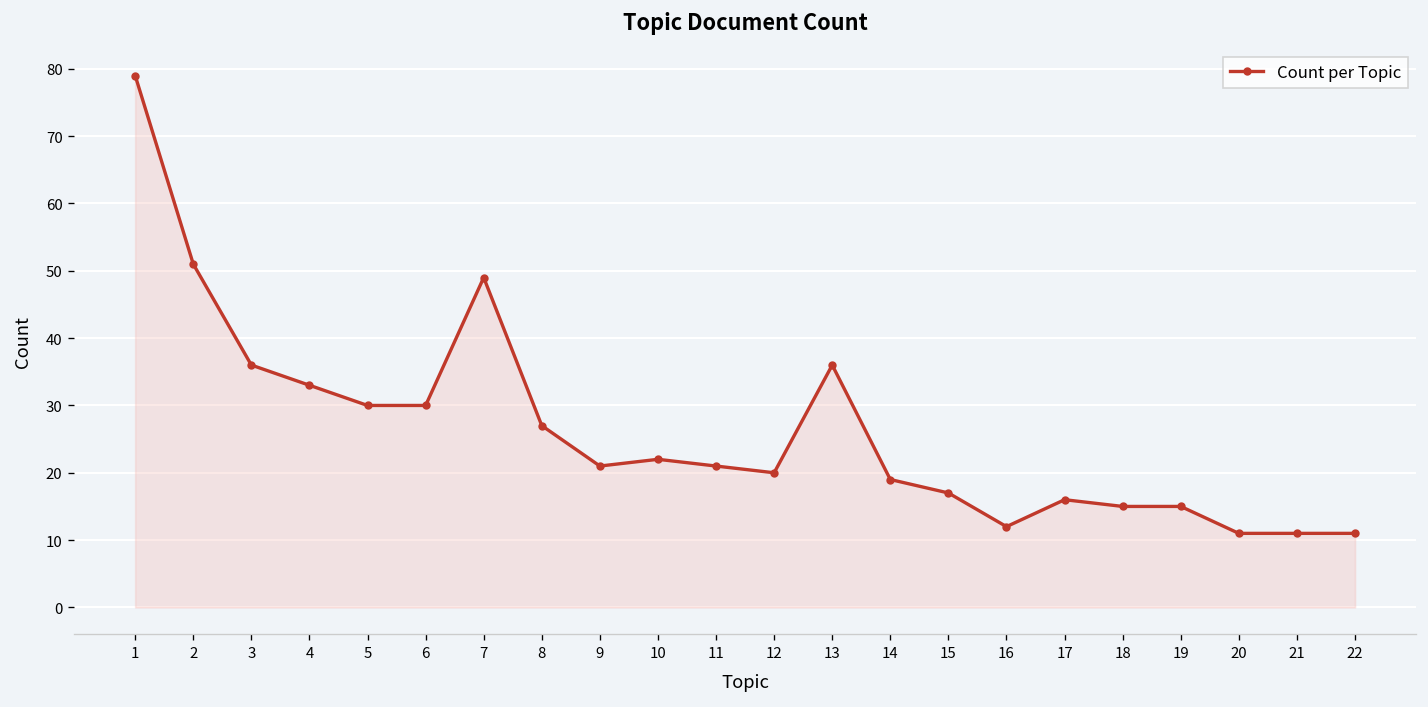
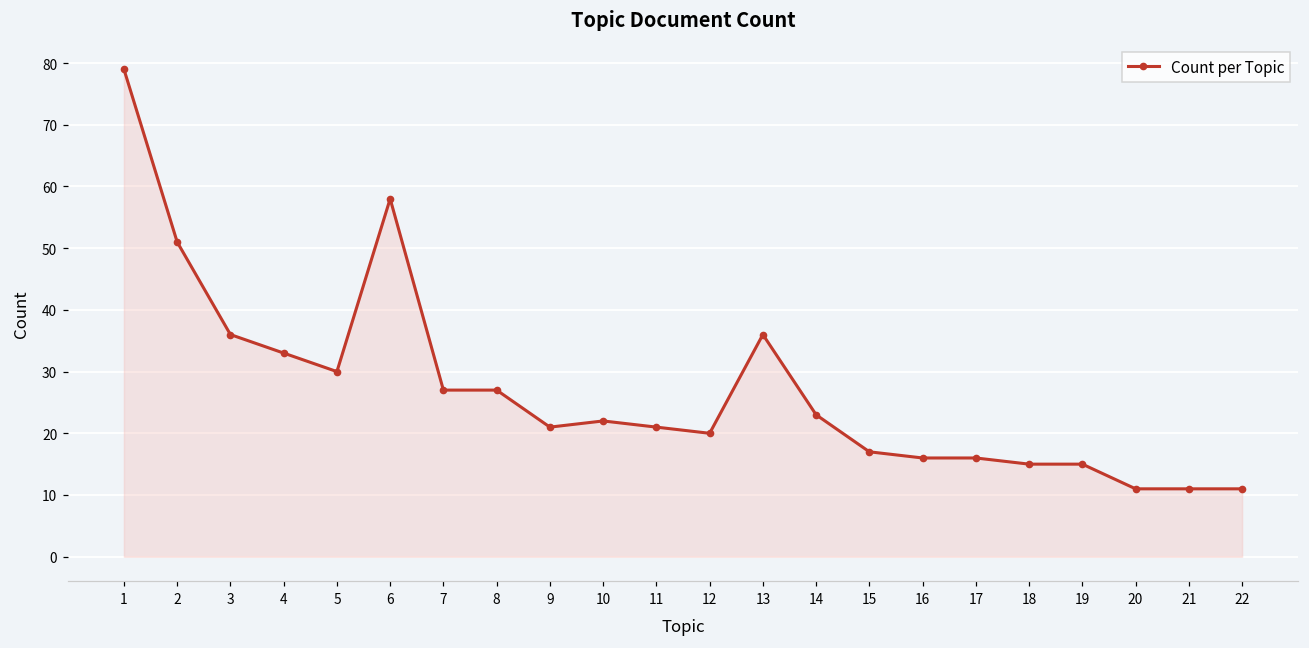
6: 30 -> 58
7: 49 -> 27
14: 19 -> 23
16: 12 -> 16
